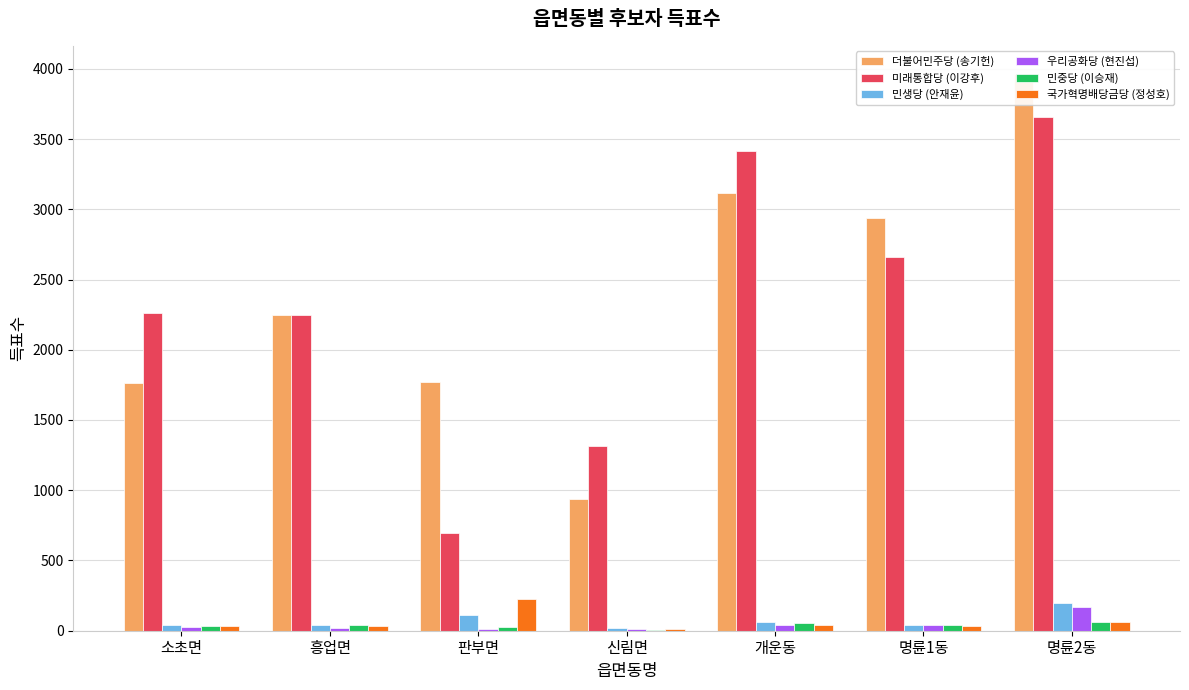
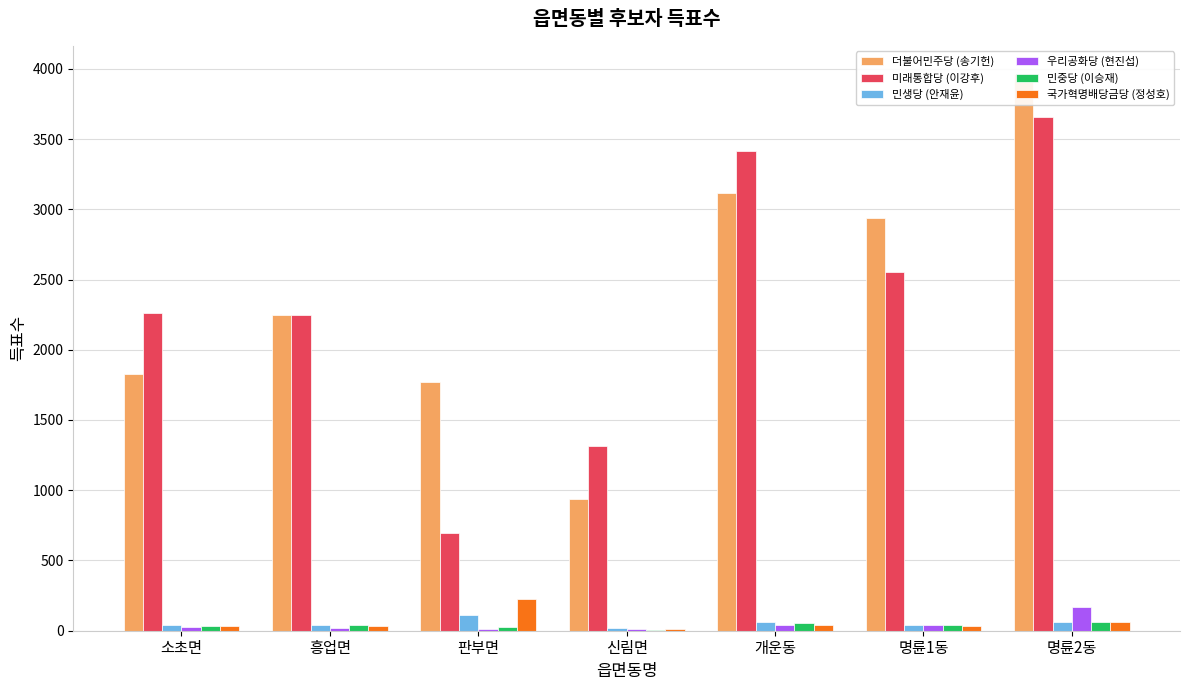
더불어민주당 (송기헌), 소초면: 1760 -> 1830
미래통합당 (이강후), 명륜1동: 2660 -> 2560
민생당 (안재윤), 명륜2동: 190 -> 60
